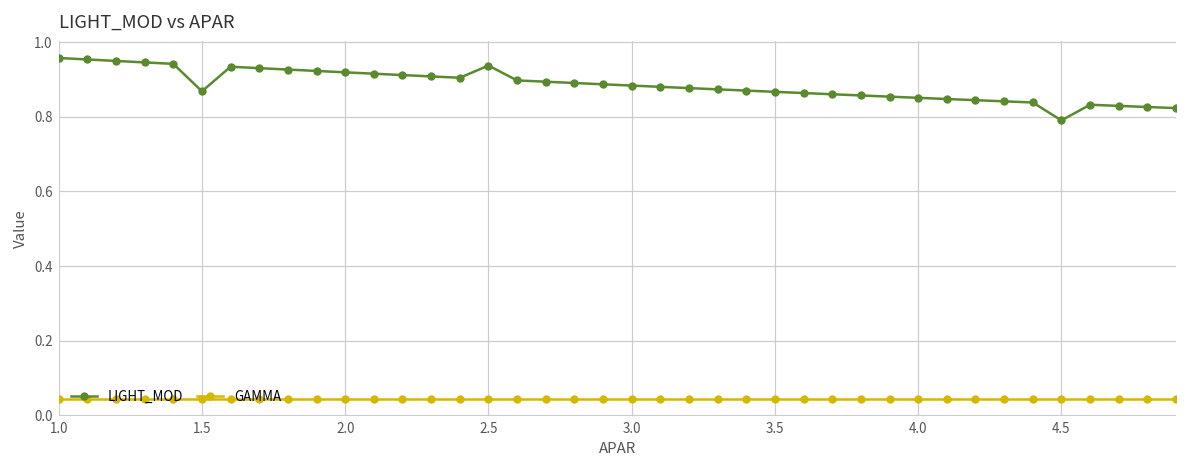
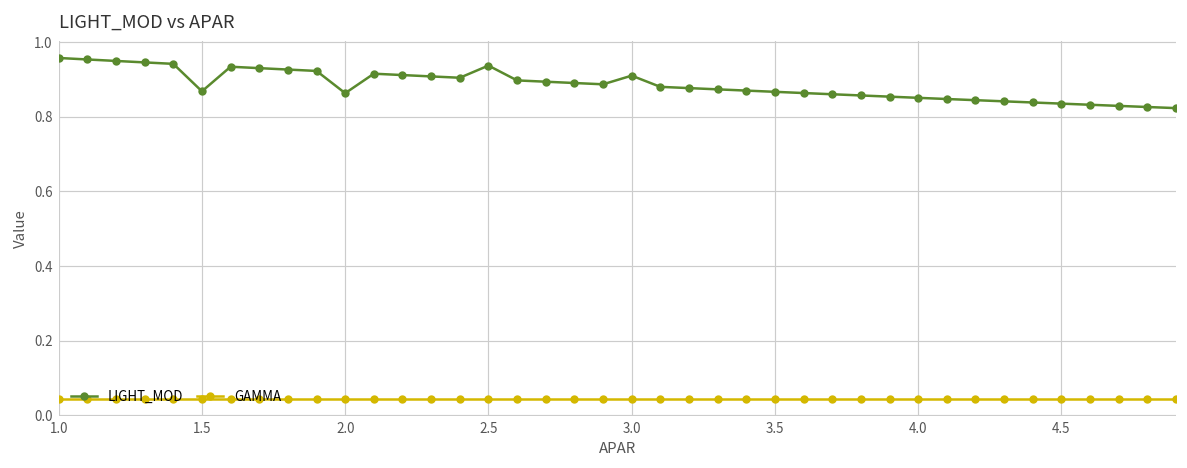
LIGHT_MOD, 2.0: 0.92 -> 0.86
LIGHT_MOD, 3.0: 0.88 -> 0.91
LIGHT_MOD, 4.5: 0.79 -> 0.84
